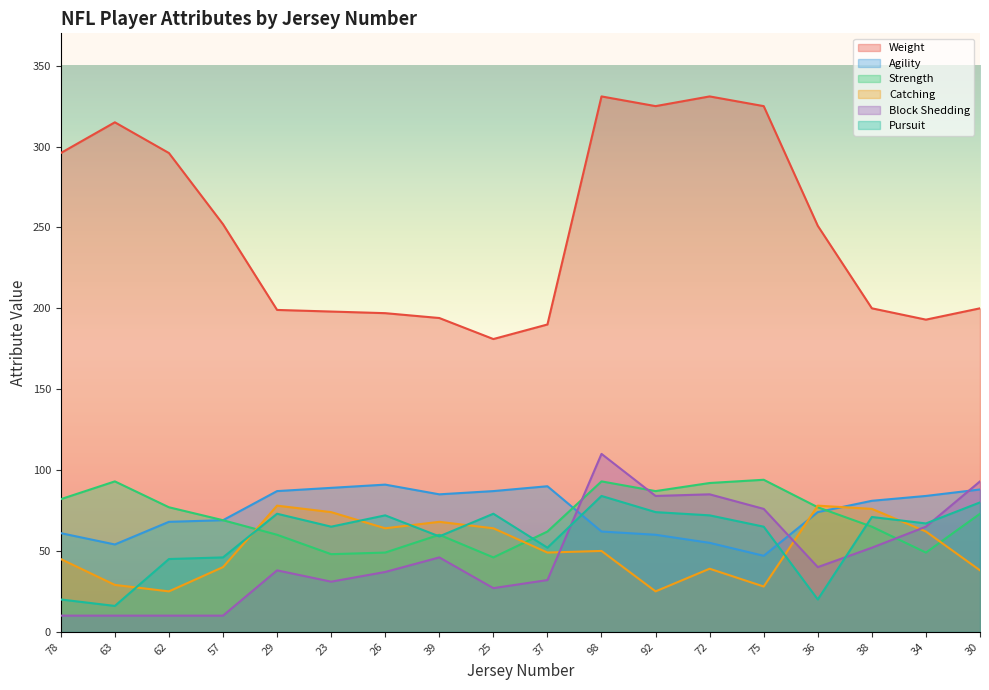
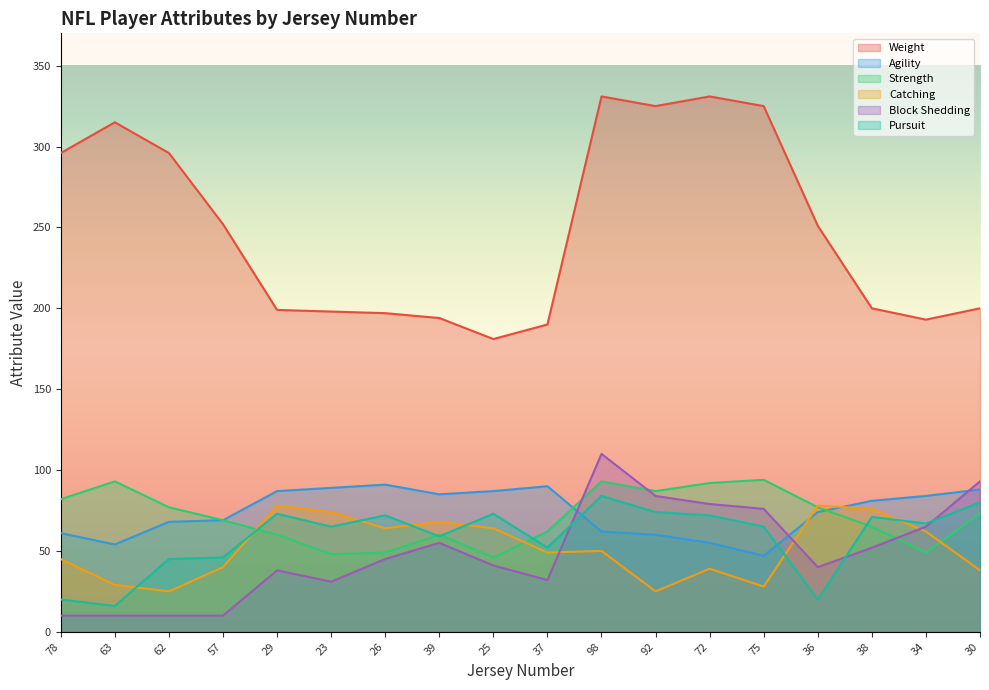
Block Shedding, 26: 37 -> 45
Block Shedding, 39: 46 -> 55
Block Shedding, 25: 27 -> 41
Block Shedding, 72: 85 -> 79
